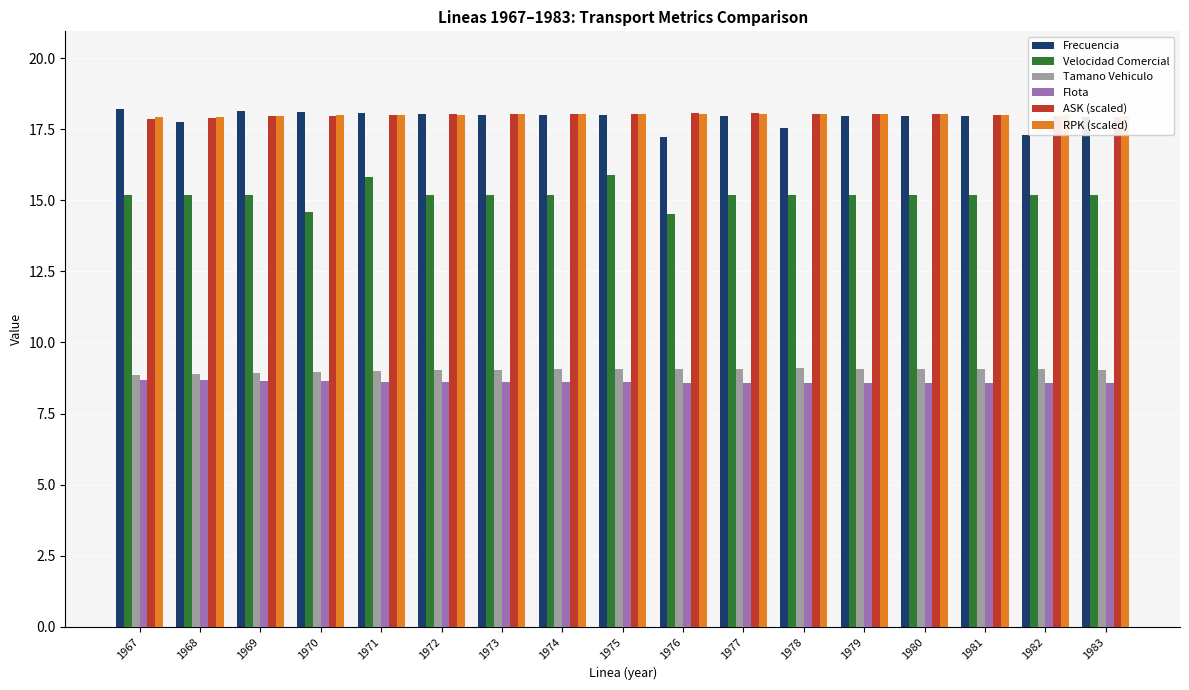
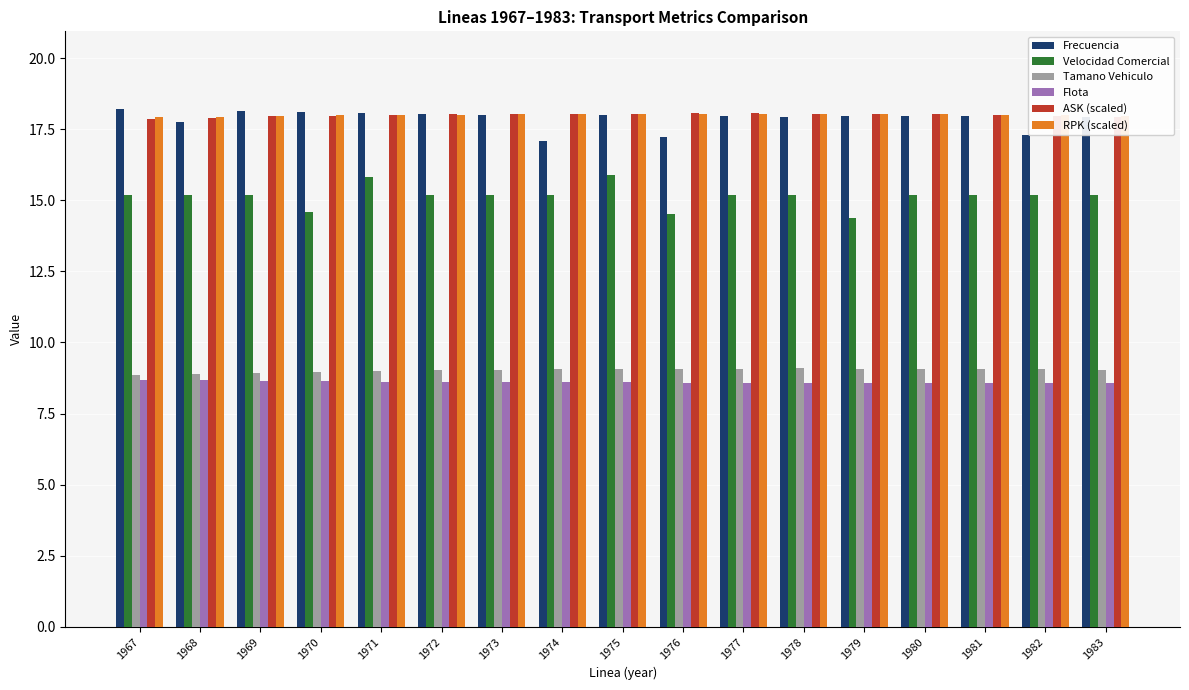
Frecuencia, 1974: 18.0 -> 17.1
Frecuencia, 1978: 17.5 -> 17.9
Velocidad Comercial, 1979: 15.2 -> 14.4
